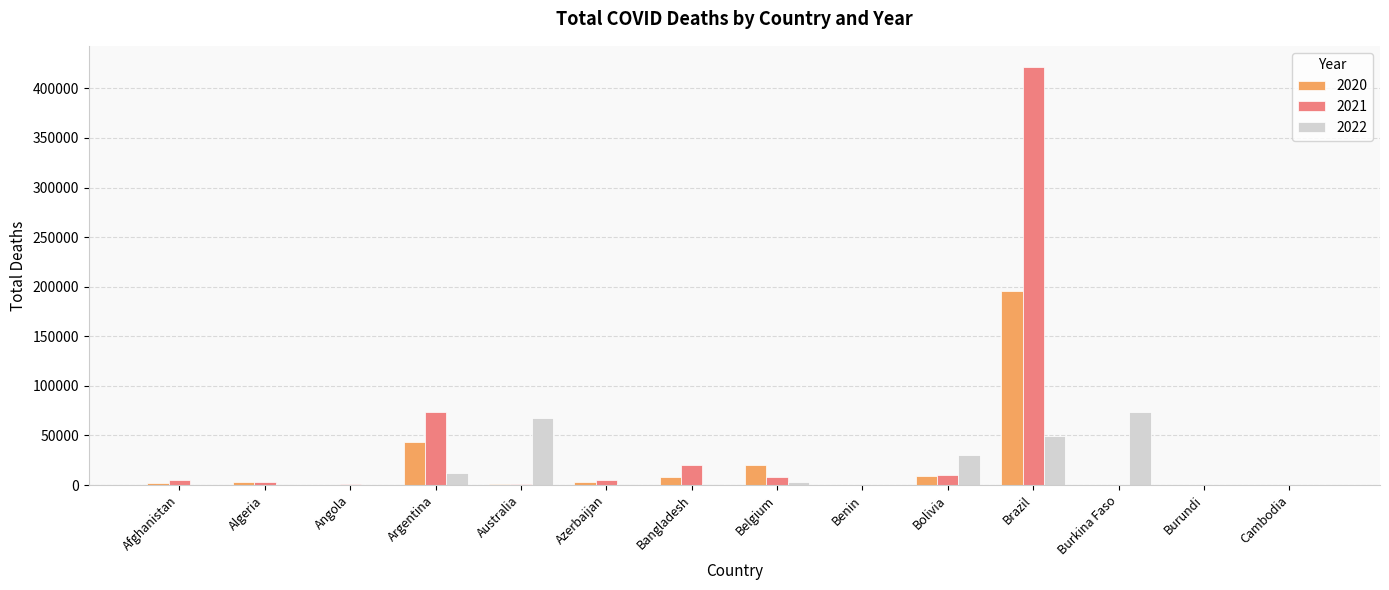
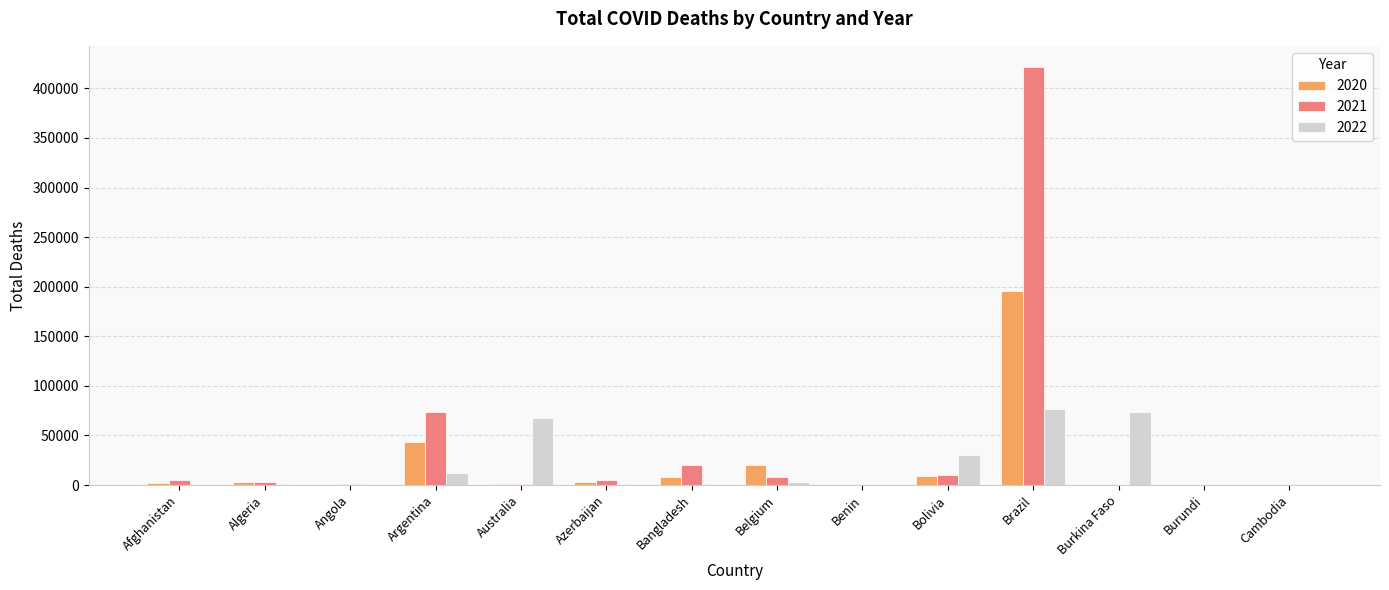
2022, Brazil: 50000 -> 80000
